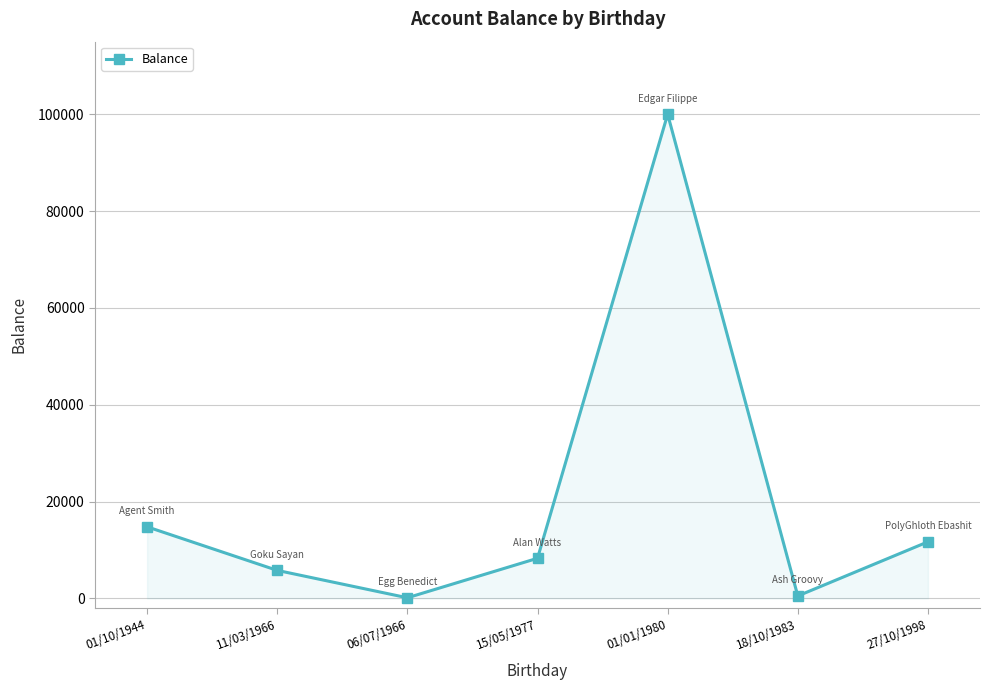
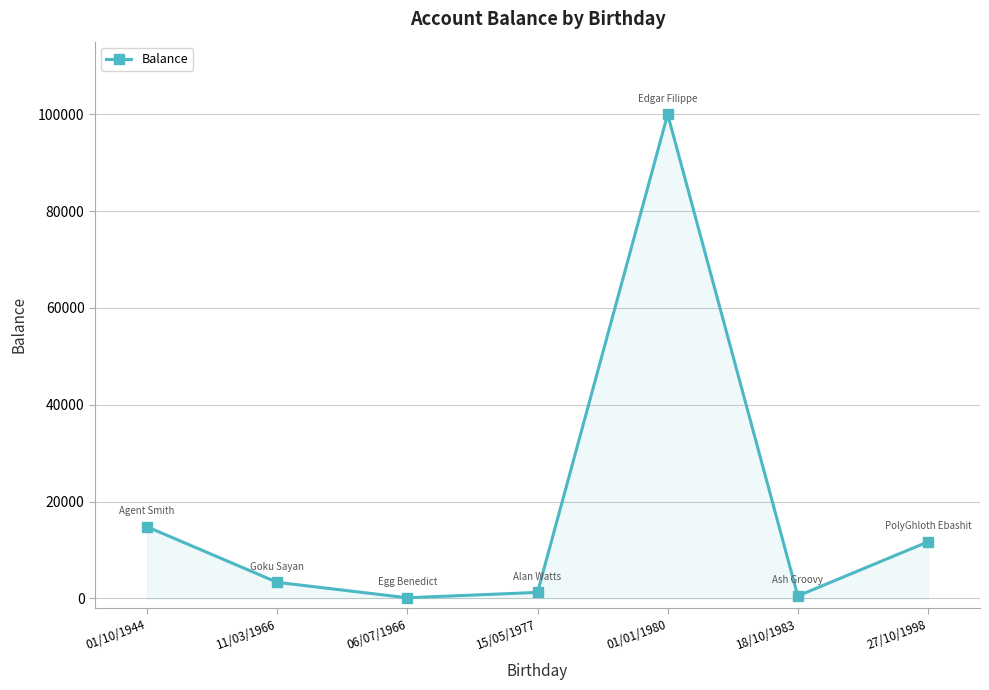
11/03/1966: 6000 -> 3000
15/05/1977: 8000 -> 1000
